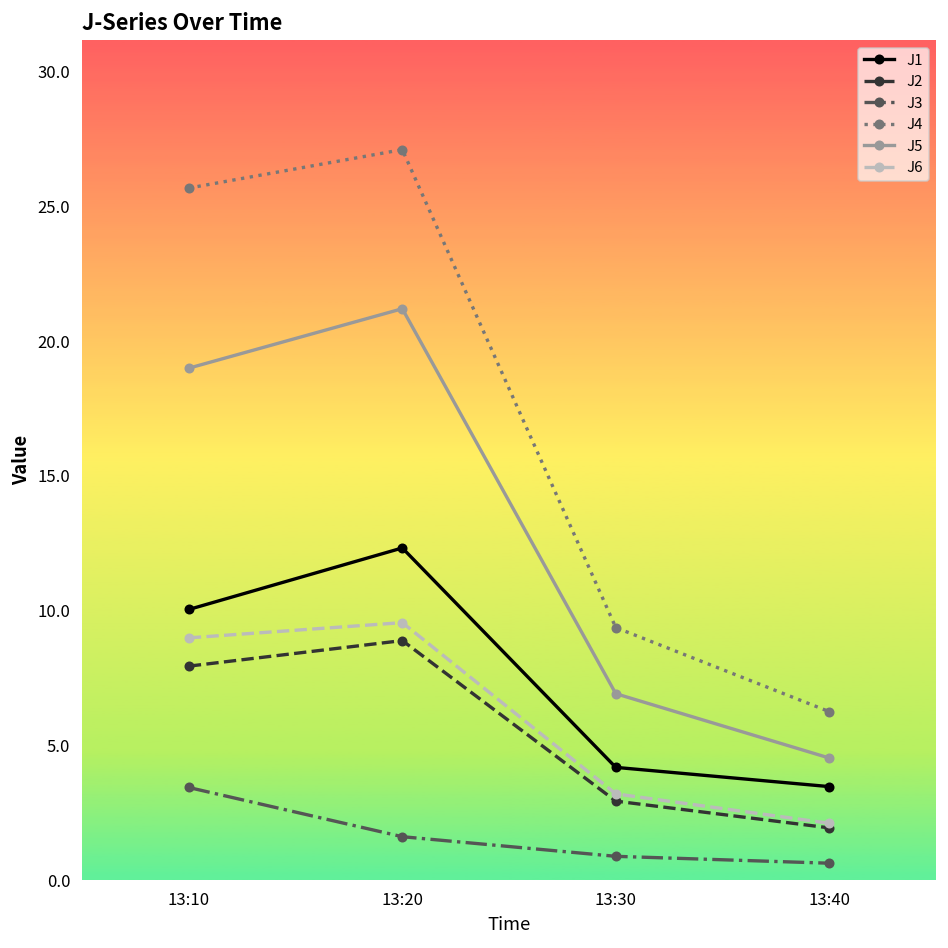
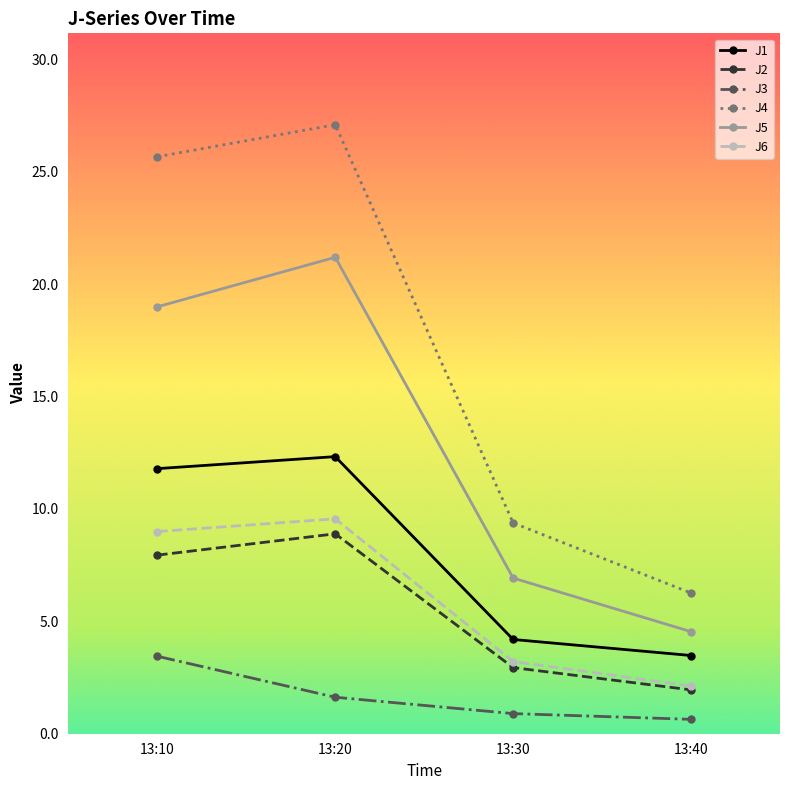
J1, 13:10: 10.0 -> 11.8
